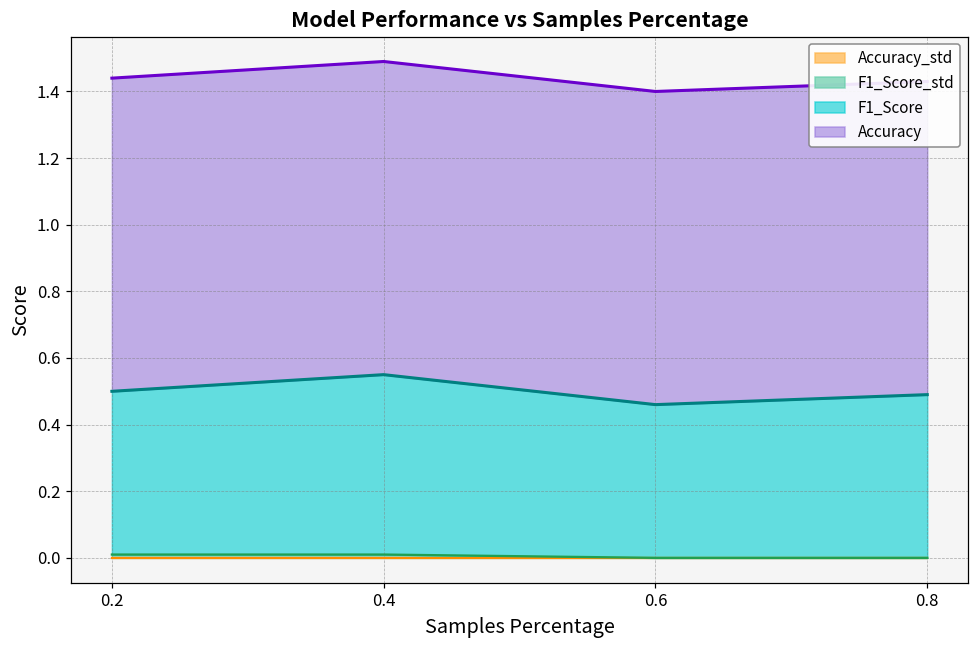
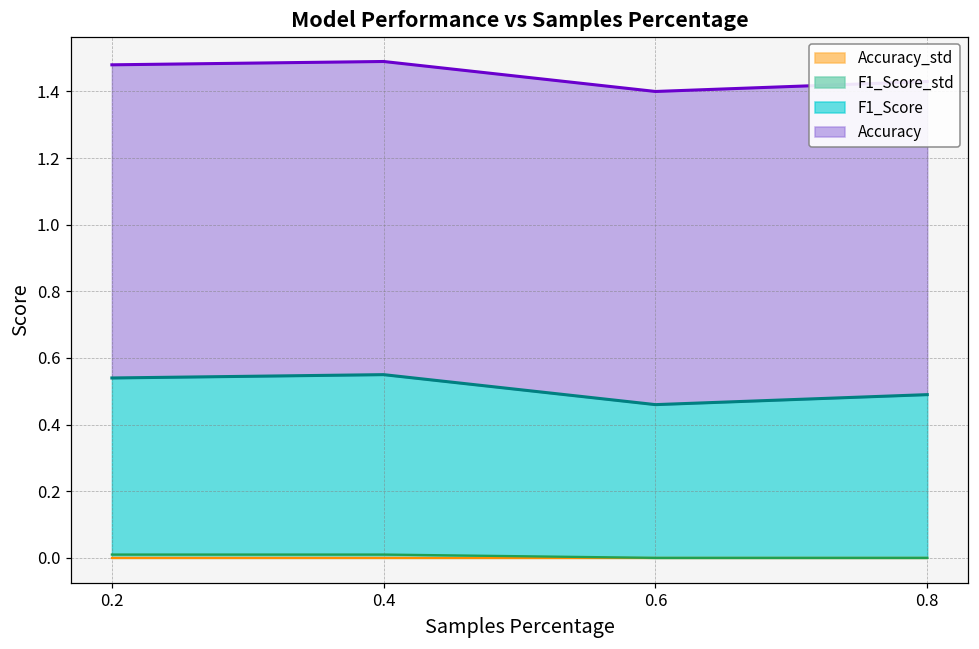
F1_Score, 0.2: 0.49 -> 0.53
